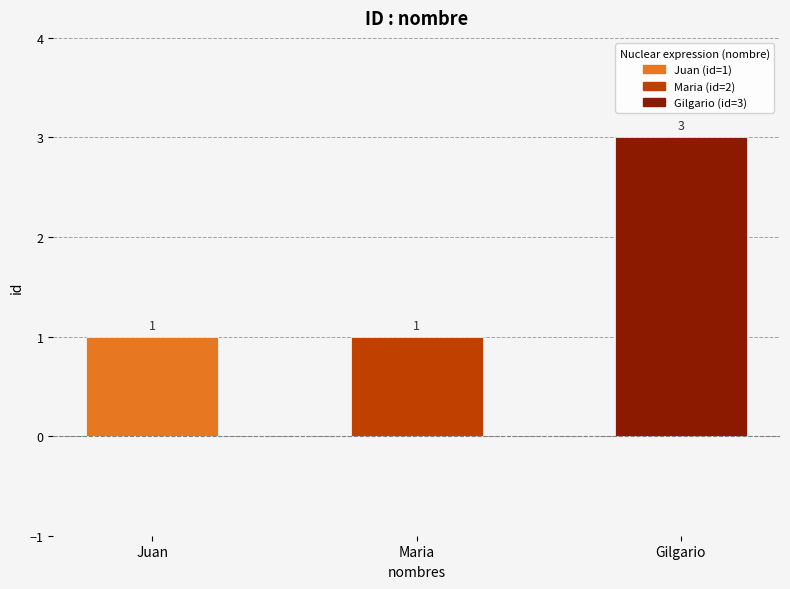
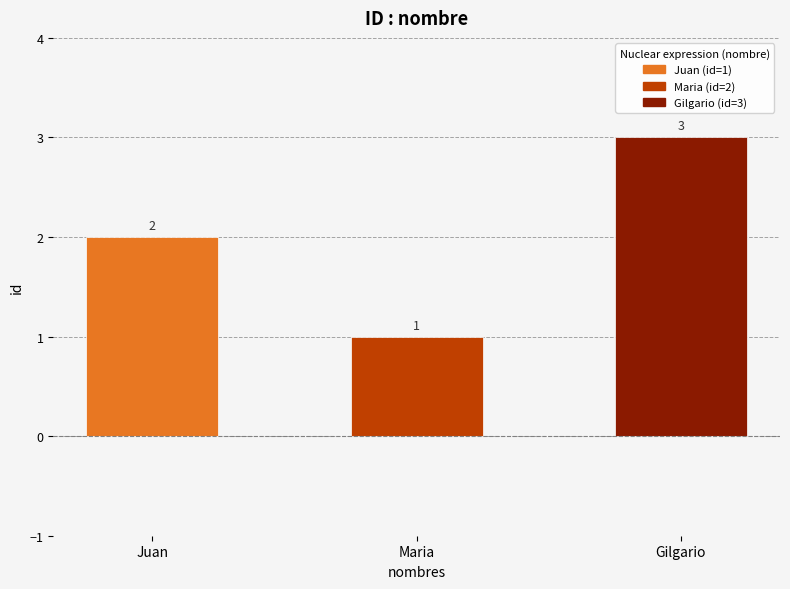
Juan: 1 -> 2
